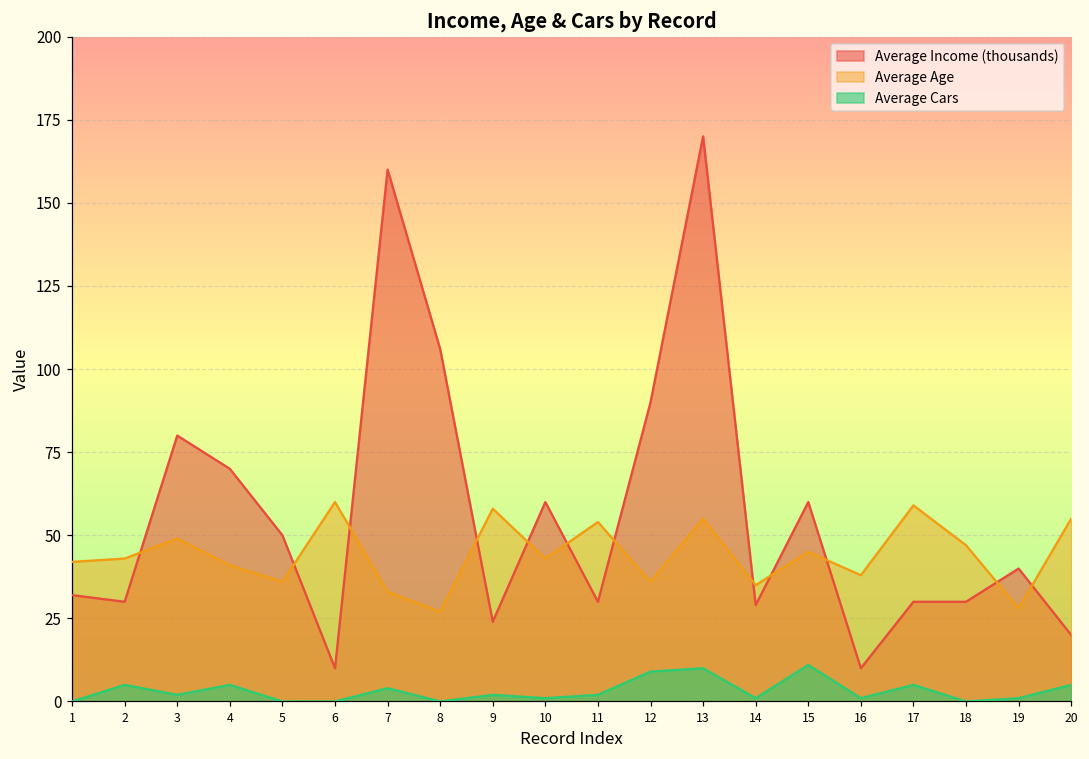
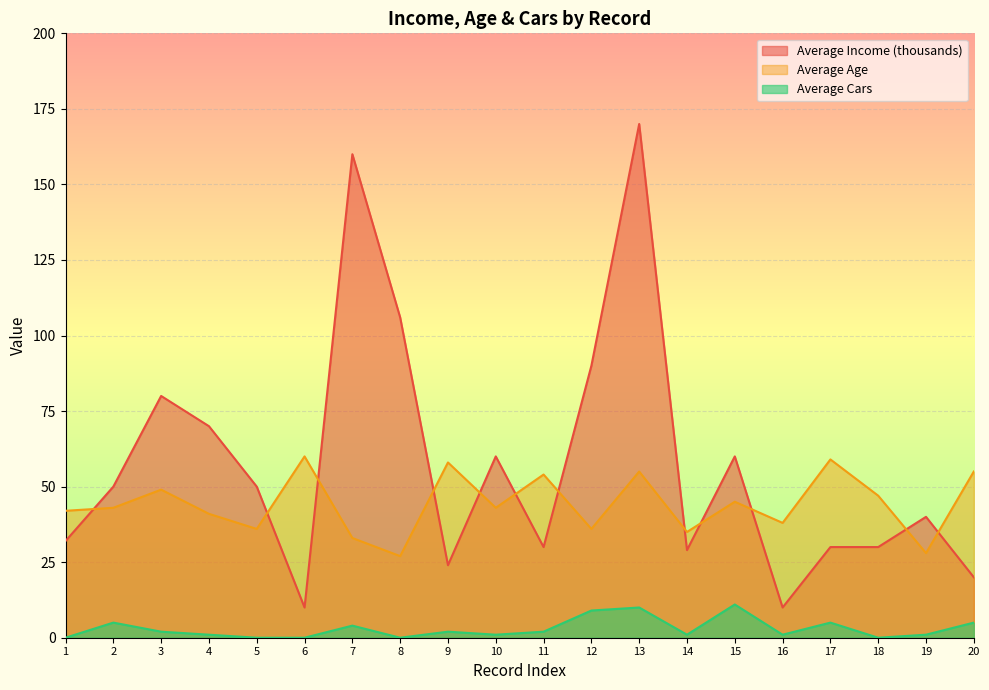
Average Income (thousands), 2: 30 -> 50
Average Cars, 4: 5 -> 1
